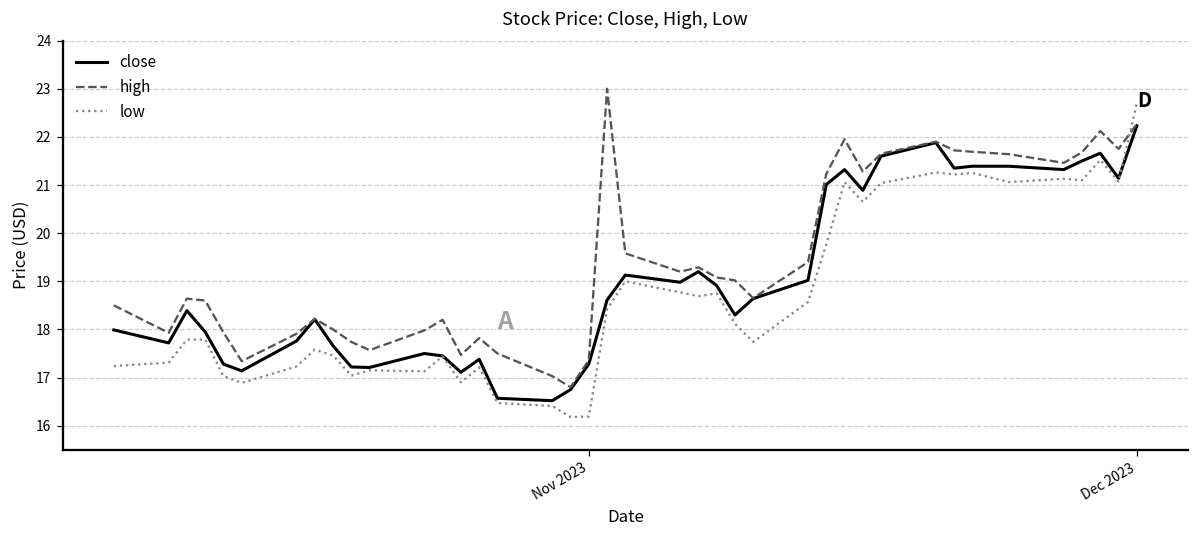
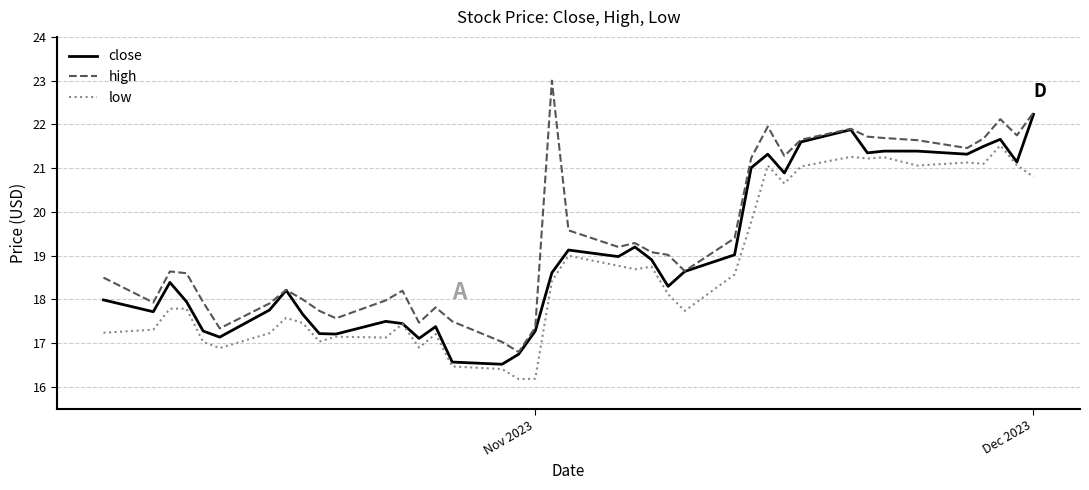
low, Dec 2023: 22.7 -> 20.8
